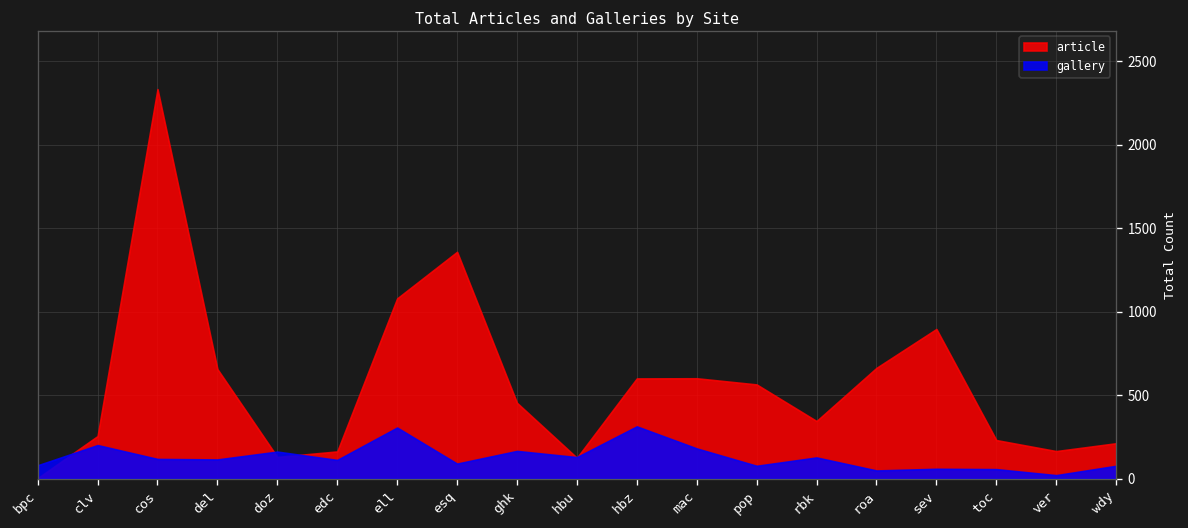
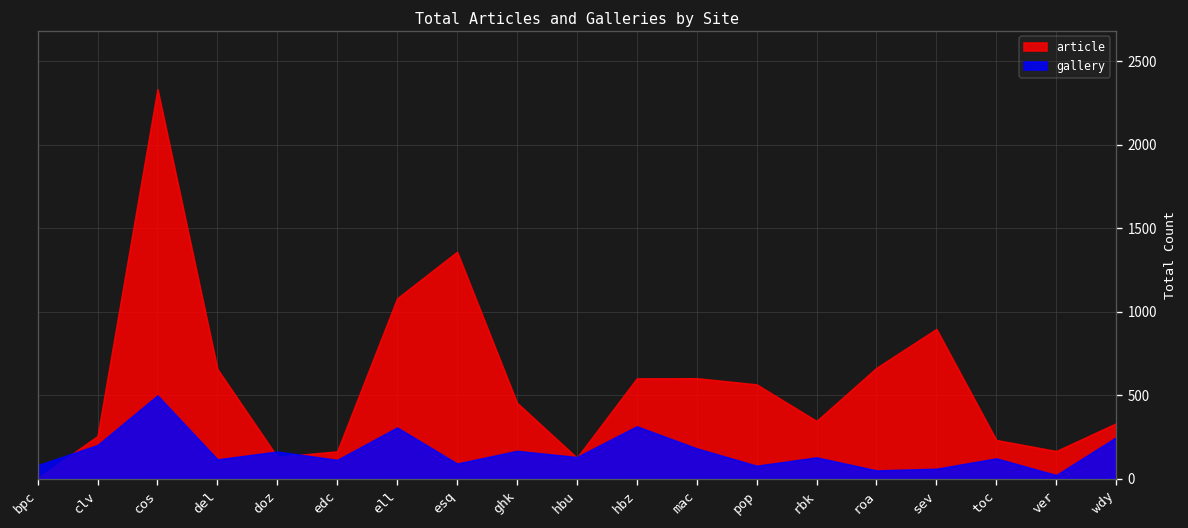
gallery, cos: 120 -> 500
gallery, toc: 60 -> 120
article, wdy: 210 -> 330
gallery, wdy: 80 -> 250
